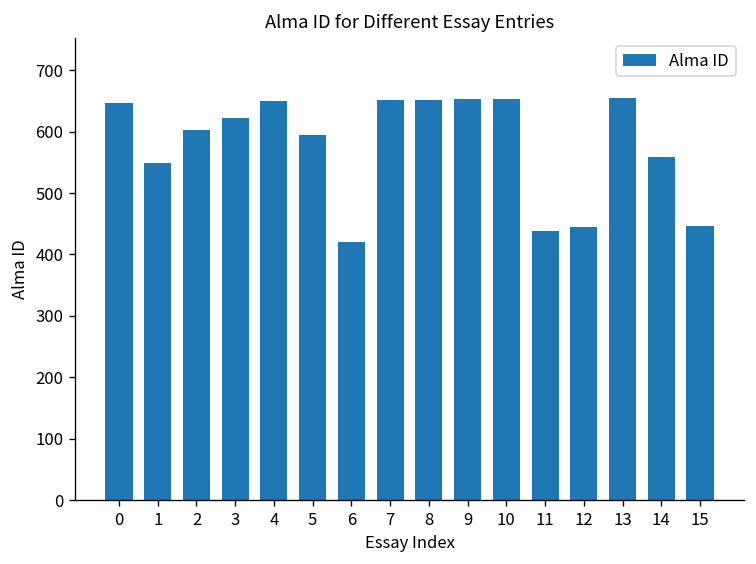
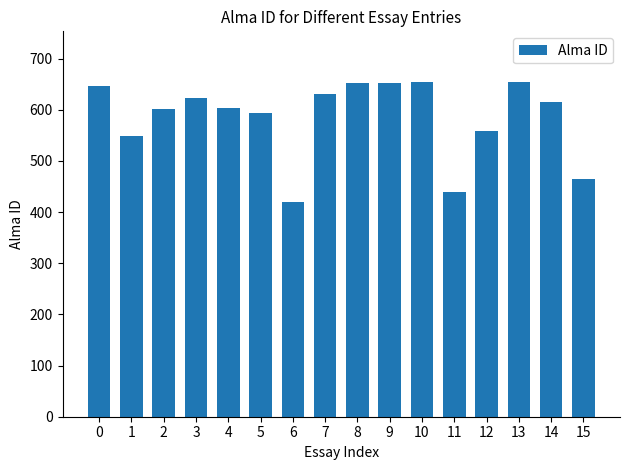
4: 650 -> 600
7: 650 -> 630
12: 450 -> 560
14: 560 -> 620
15: 450 -> 460
